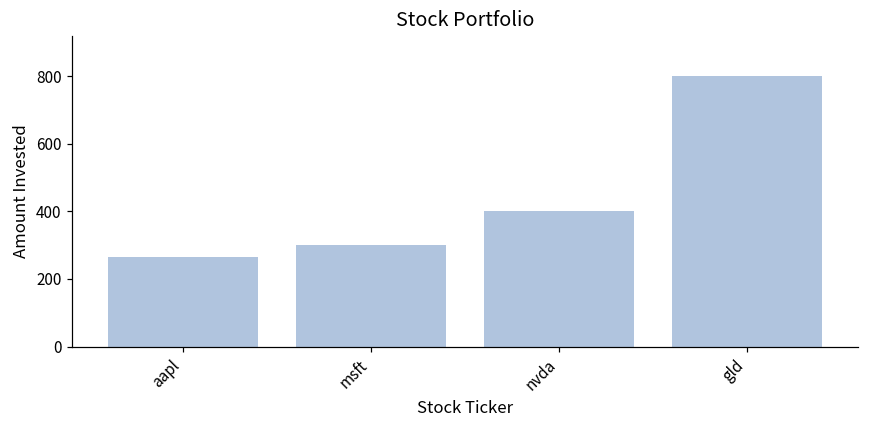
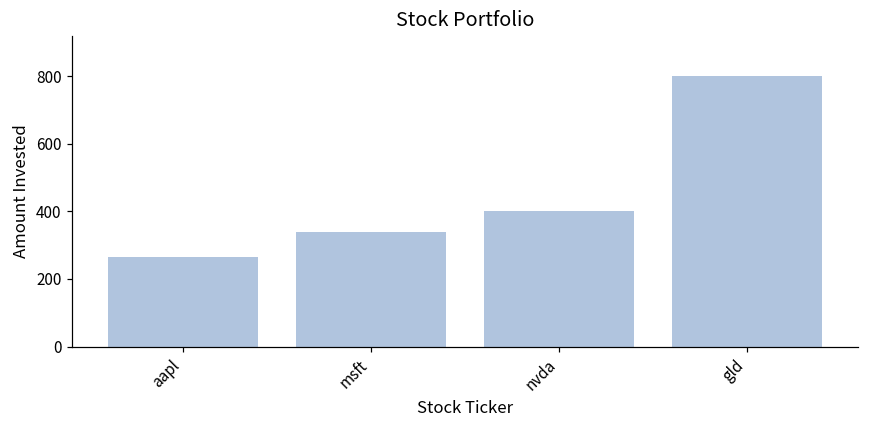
msft: 300 -> 340
